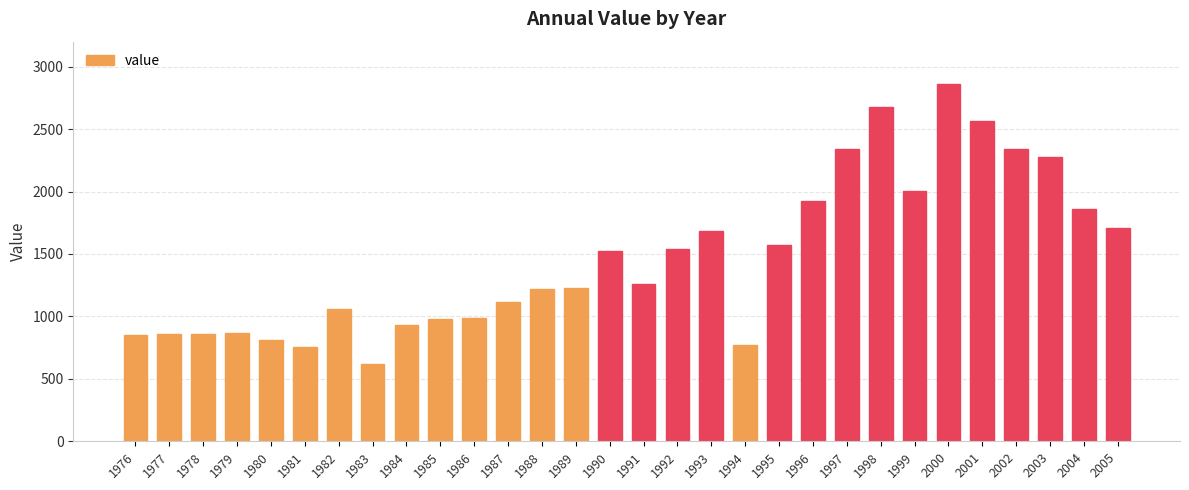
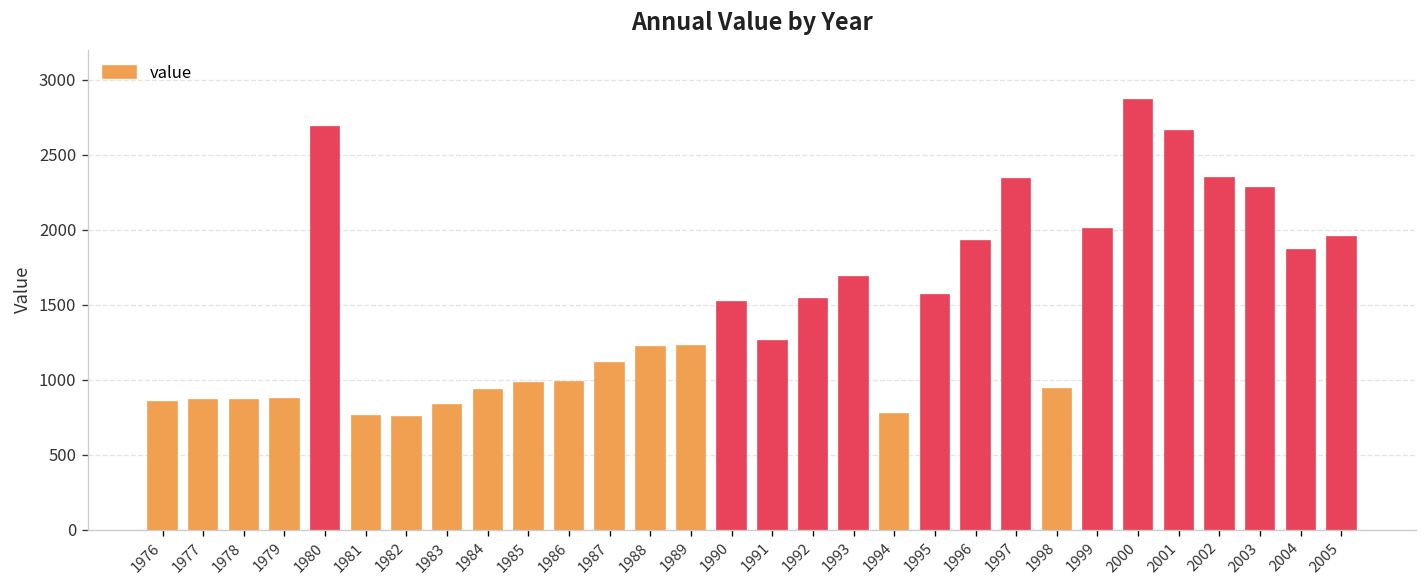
1980: 810 -> 2690
1982: 1060 -> 750
1983: 620 -> 830
1998: 2680 -> 940
2001: 2570 -> 2660
2005: 1710 -> 1950
